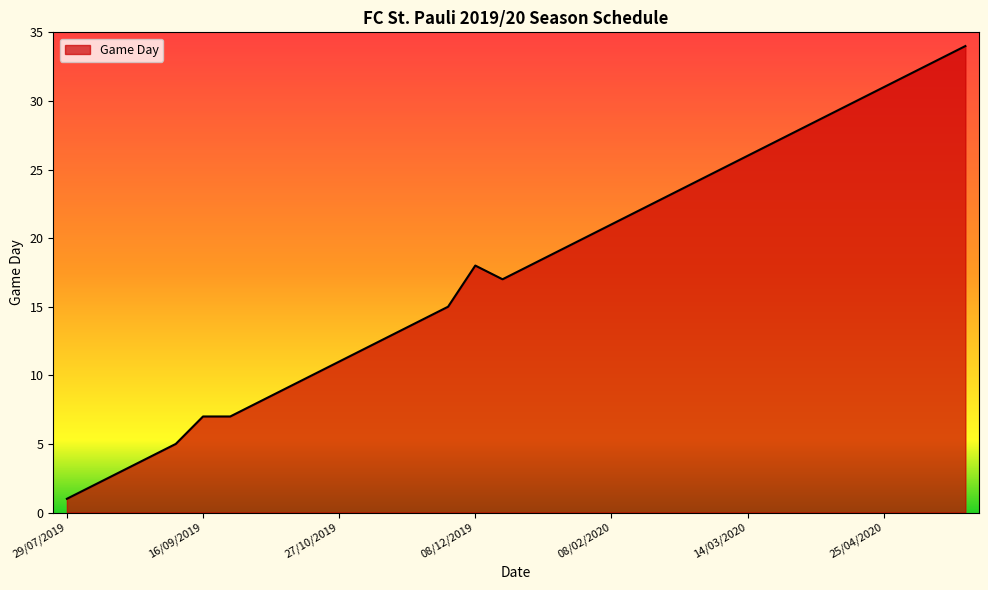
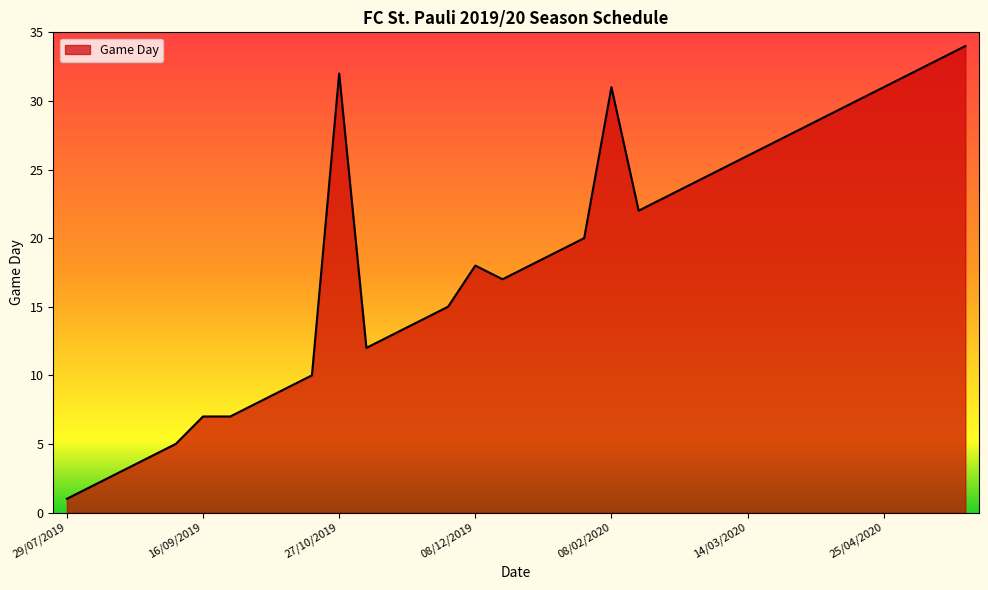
27/10/2019: 11 -> 32
08/02/2020: 21 -> 31
